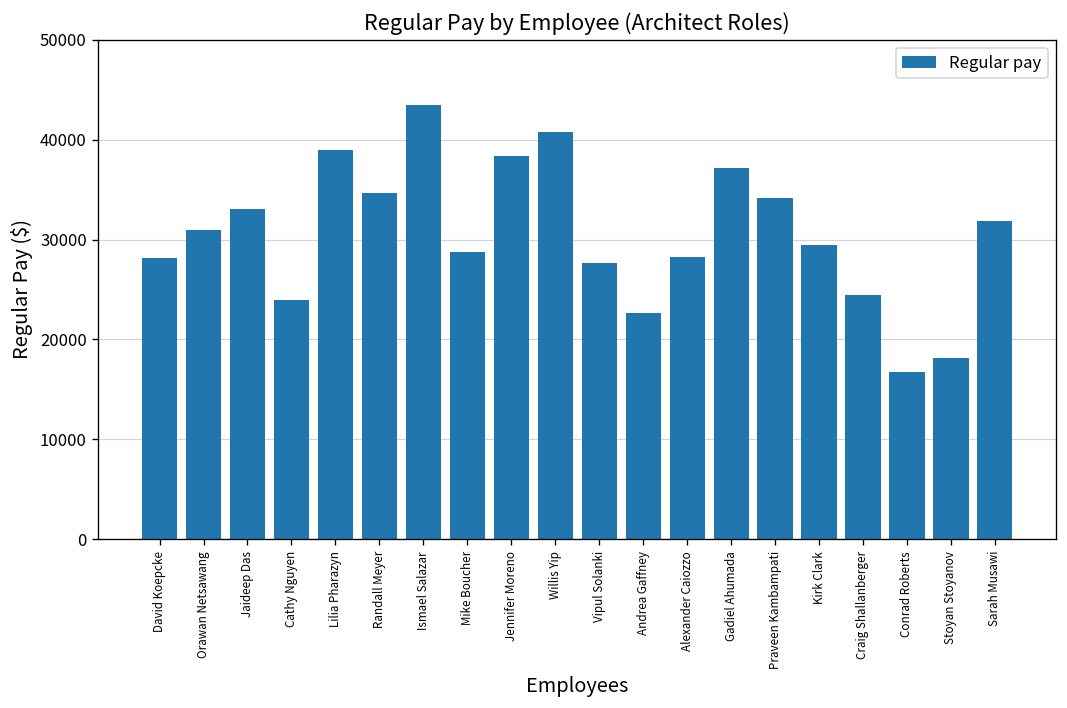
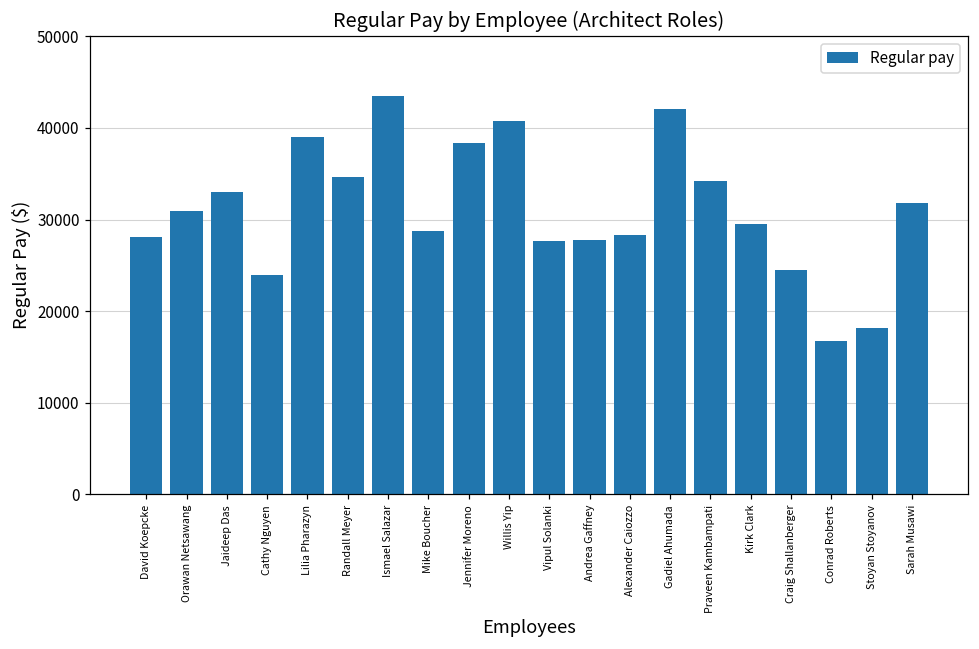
Andrea Gaffney: 23000 -> 28000
Gadiel Ahumada: 37000 -> 42000
